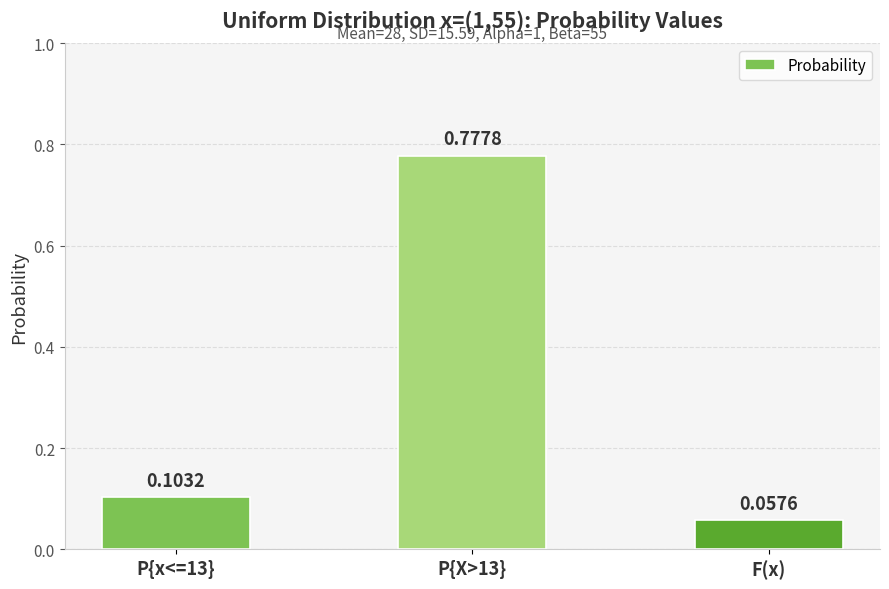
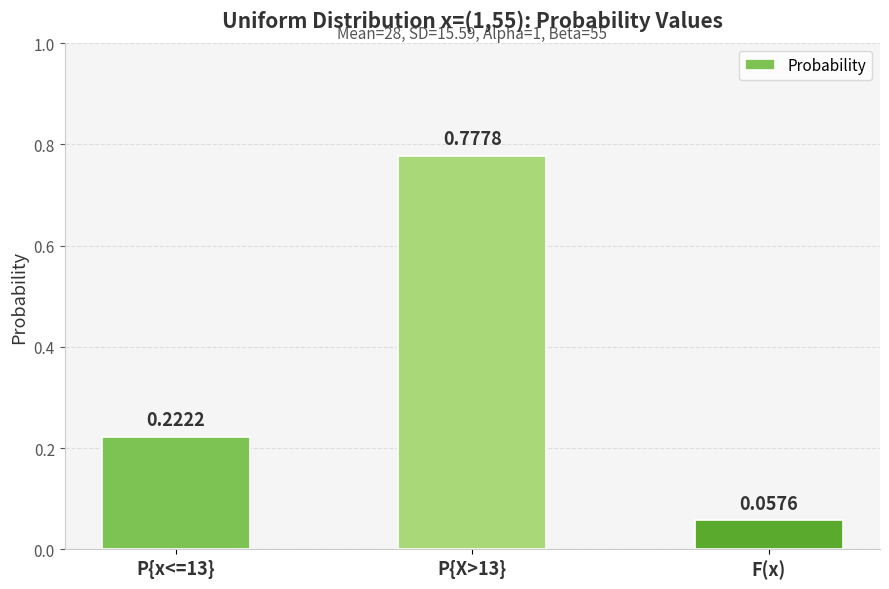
P{x<=13}: 0.1032 -> 0.2222
